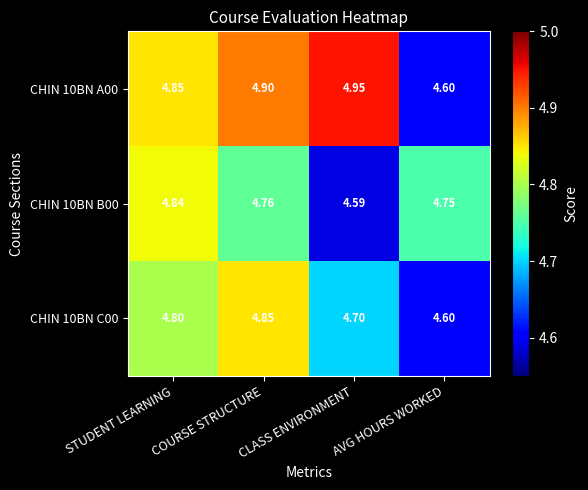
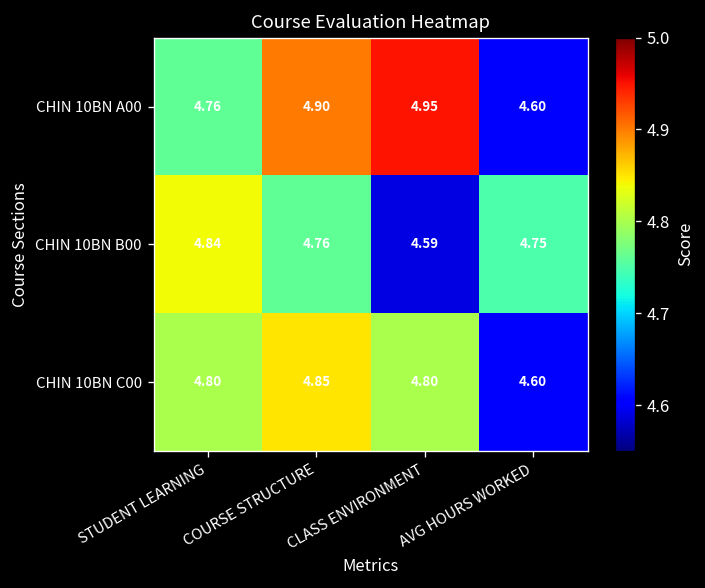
CHIN 10BN A00, STUDENT LEARNING: 4.85 -> 4.76
CHIN 10BN C00, CLASS ENVIRONMENT: 4.70 -> 4.80
